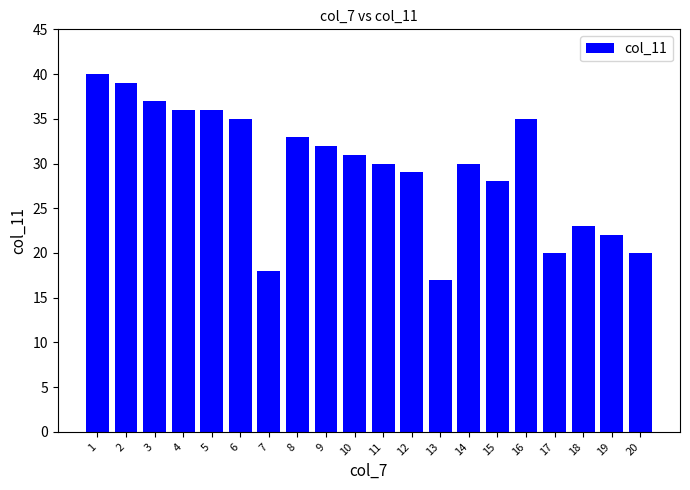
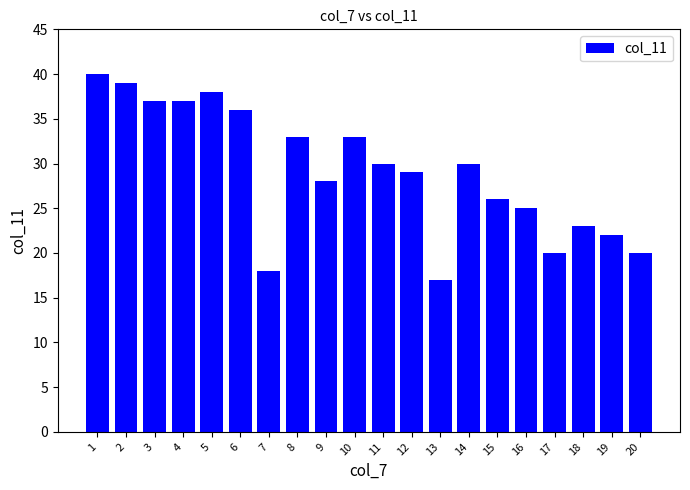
4: 36 -> 37
5: 36 -> 38
6: 35 -> 36
9: 32 -> 28
10: 31 -> 33
15: 28 -> 26
16: 35 -> 25
